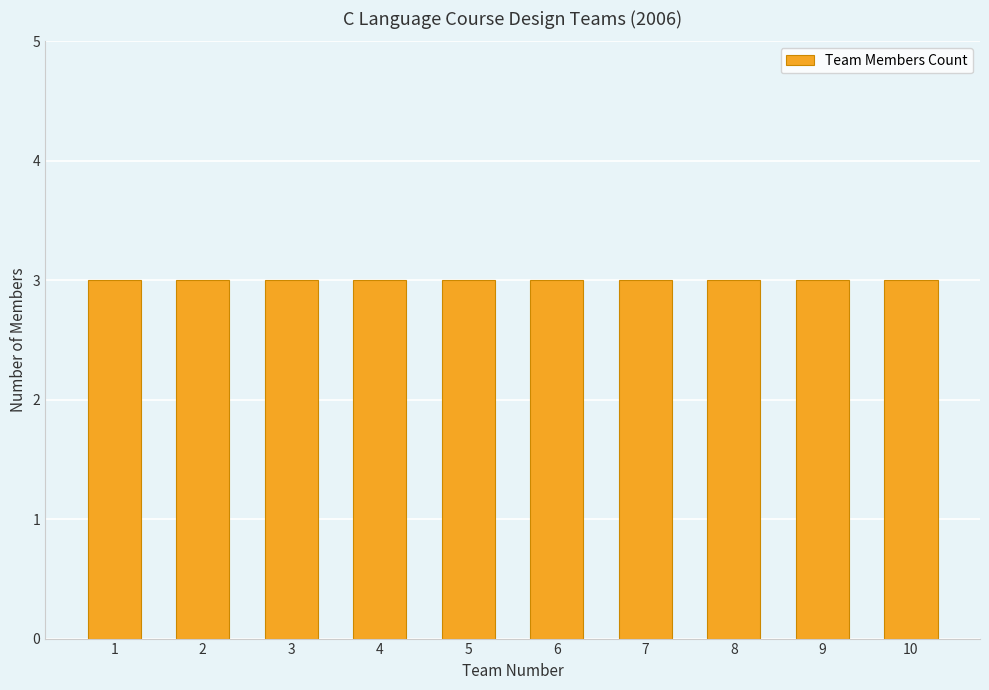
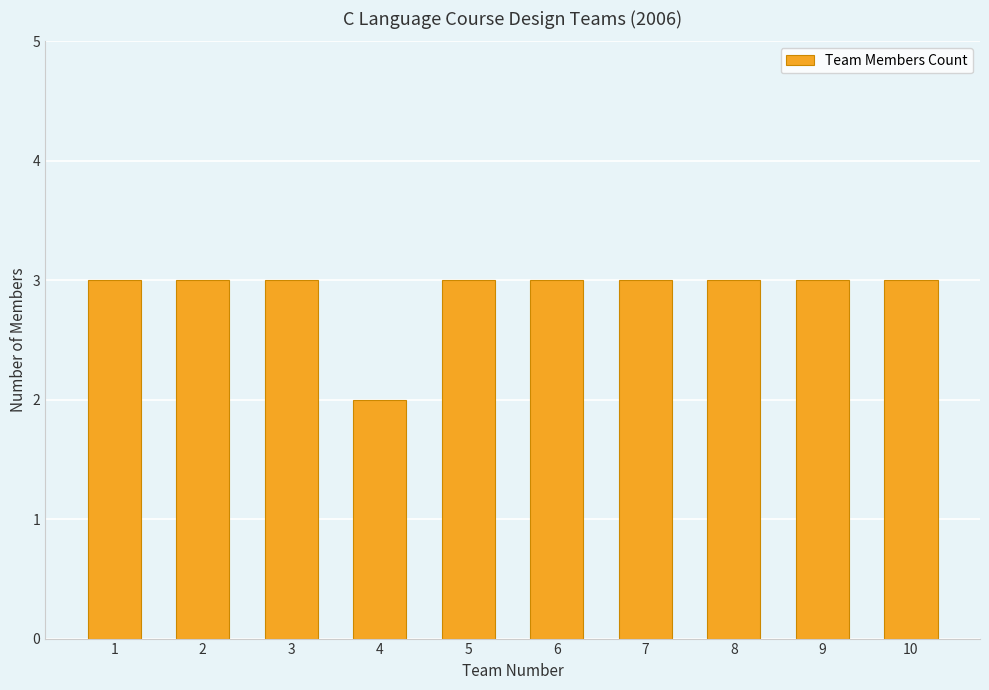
4: 3 -> 2
